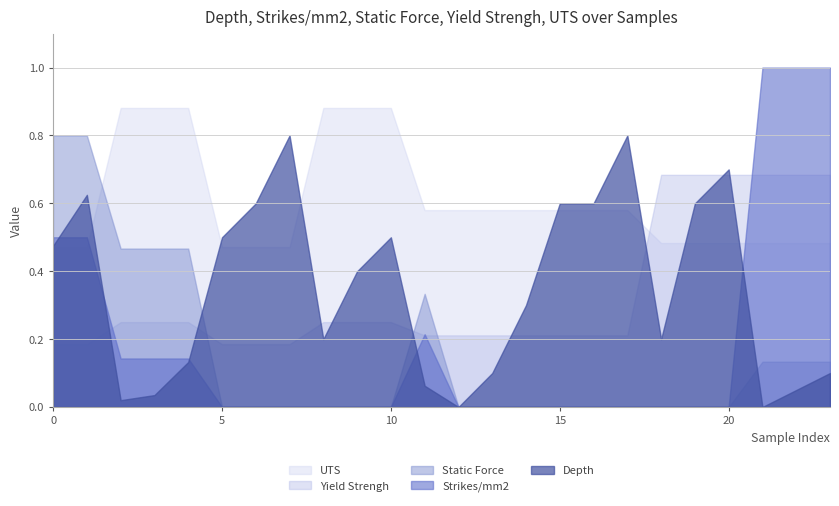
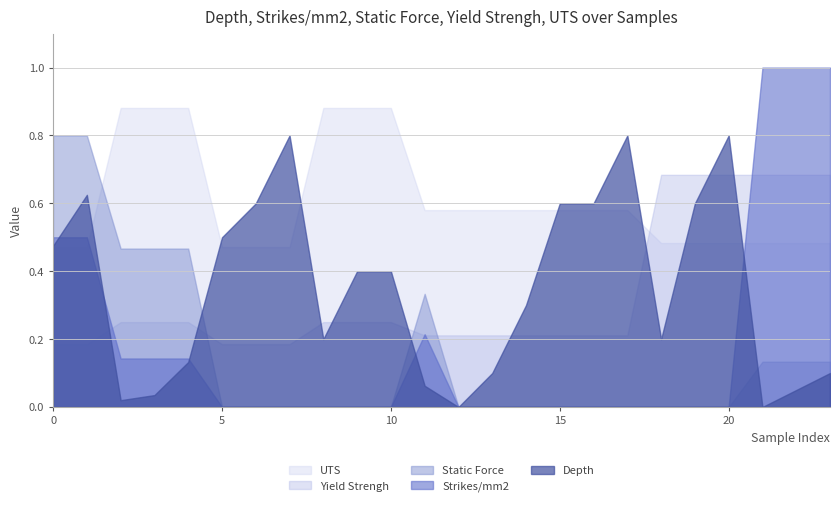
Depth, 10: 0.5 -> 0.4
Depth, 20: 0.7 -> 0.8
